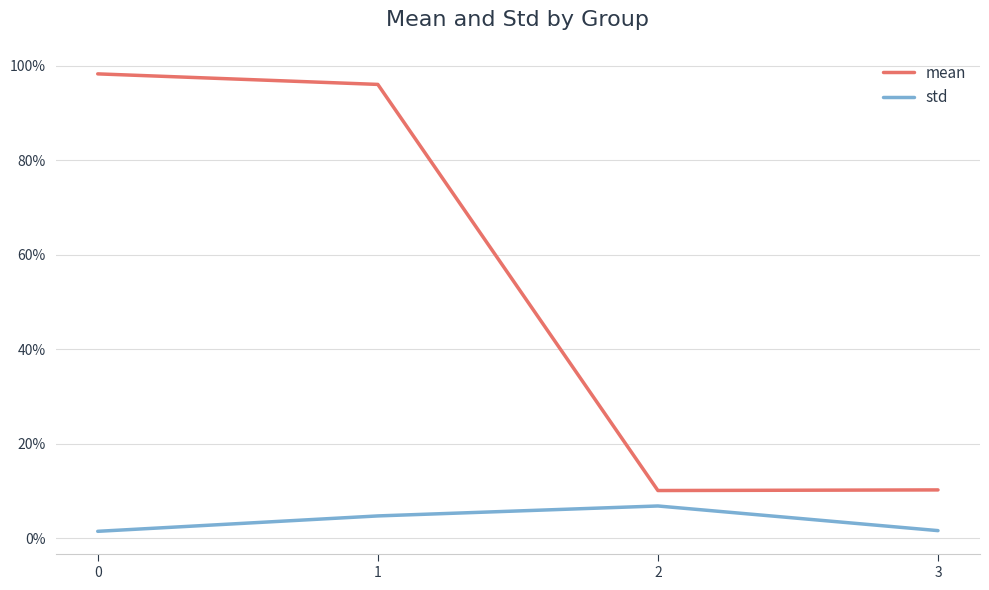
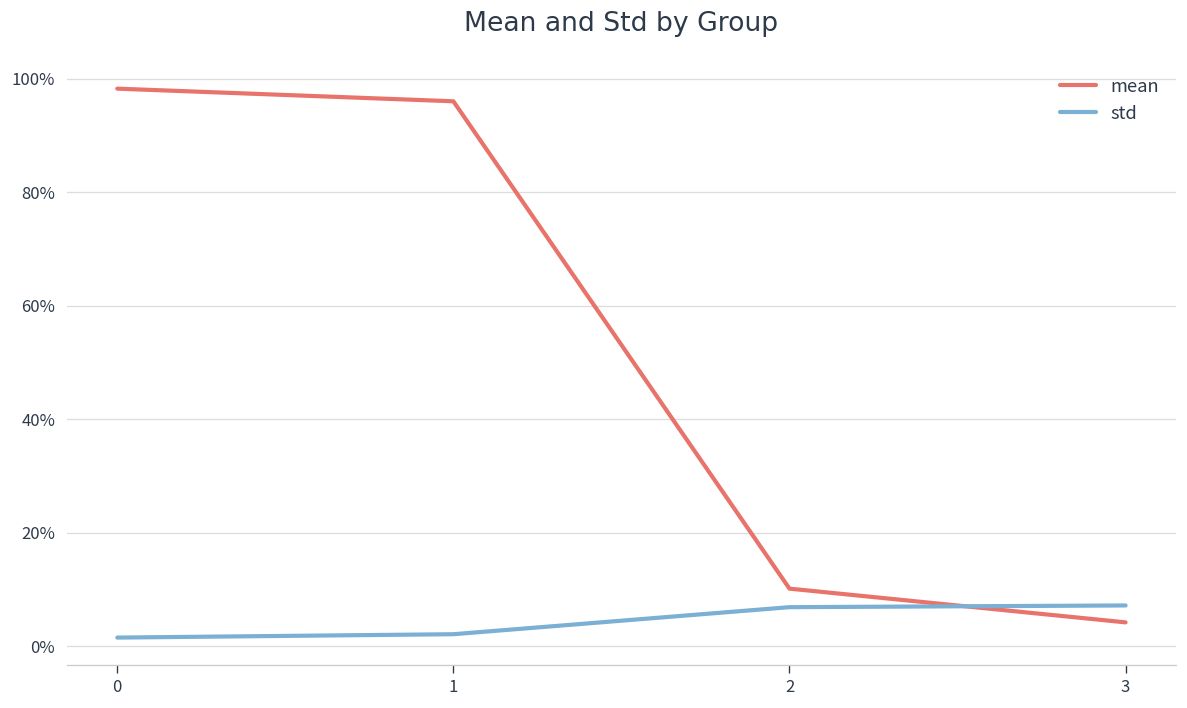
std, 1: 5% -> 2%
mean, 3: 10% -> 4%
std, 3: 2% -> 7%
